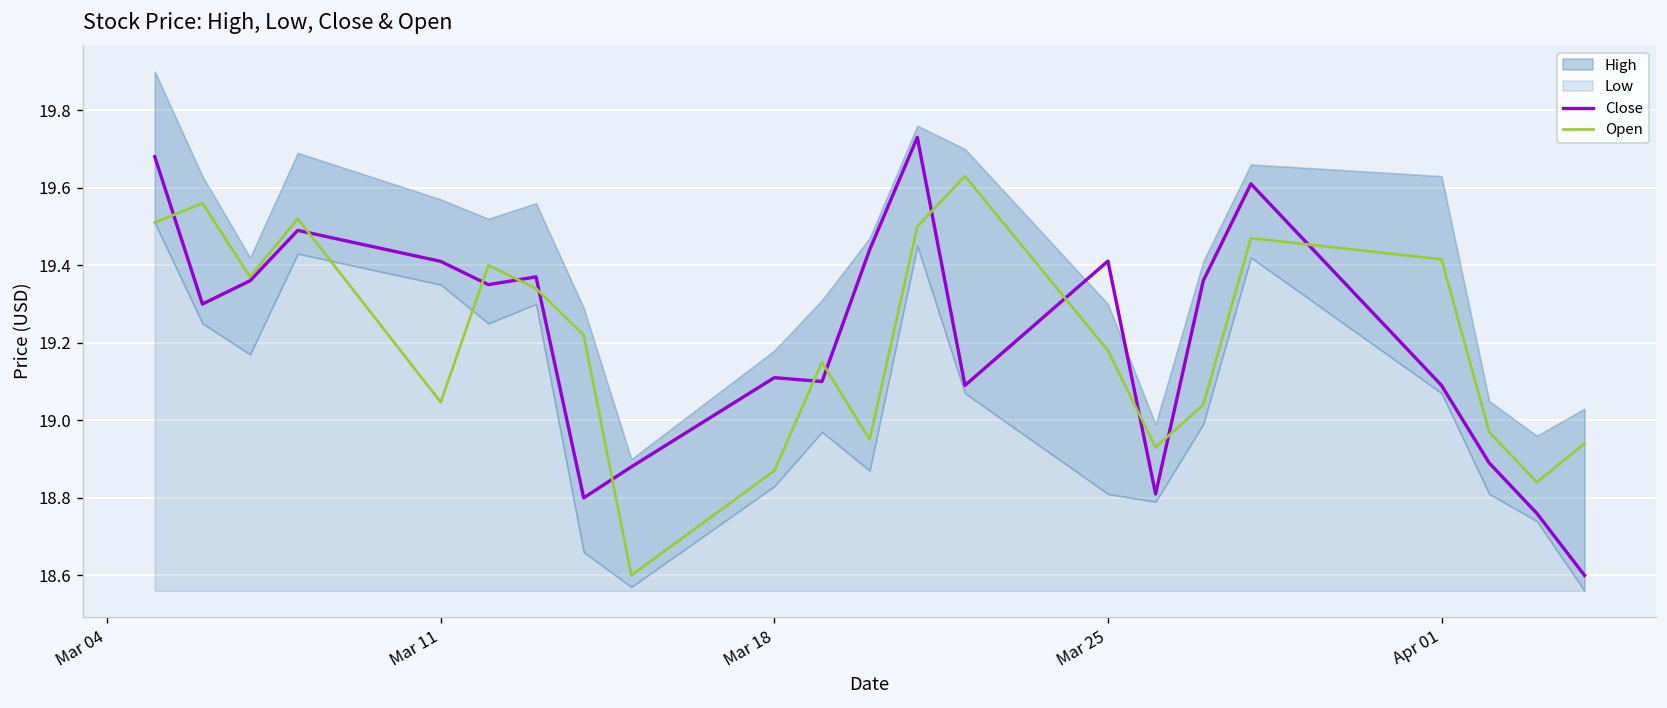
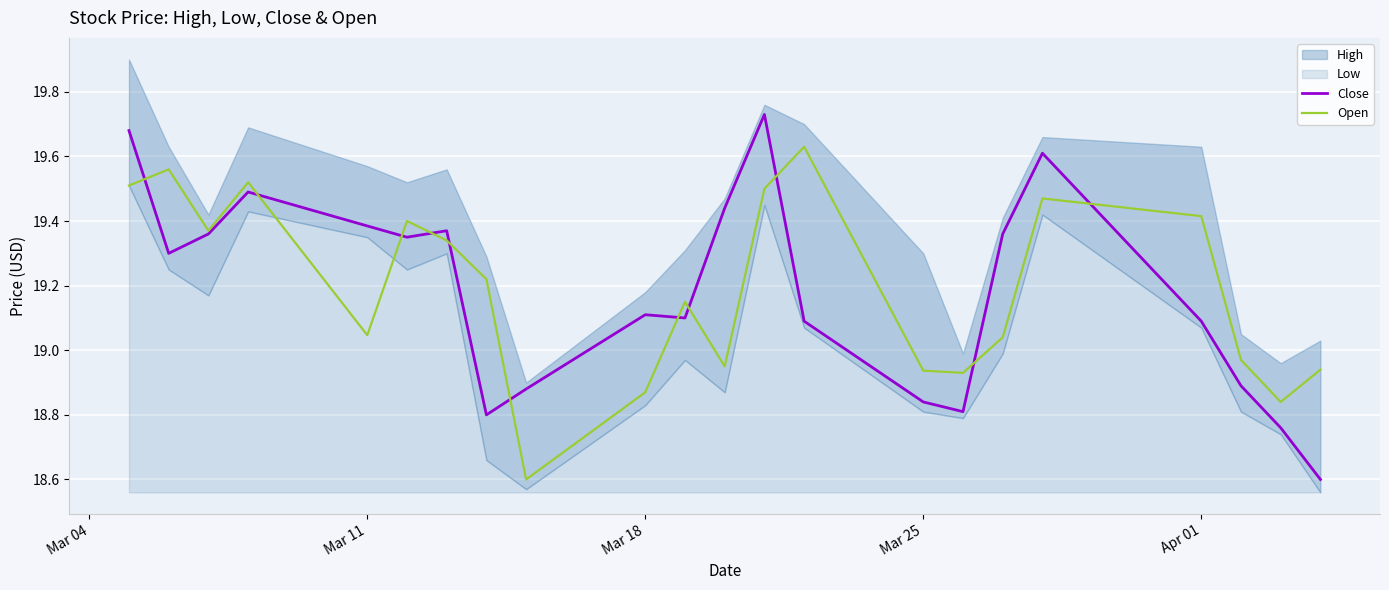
Close, Mar 11: 19.41 -> 19.38
Close, Mar 25: 19.41 -> 18.84
Open, Mar 25: 19.18 -> 18.94
